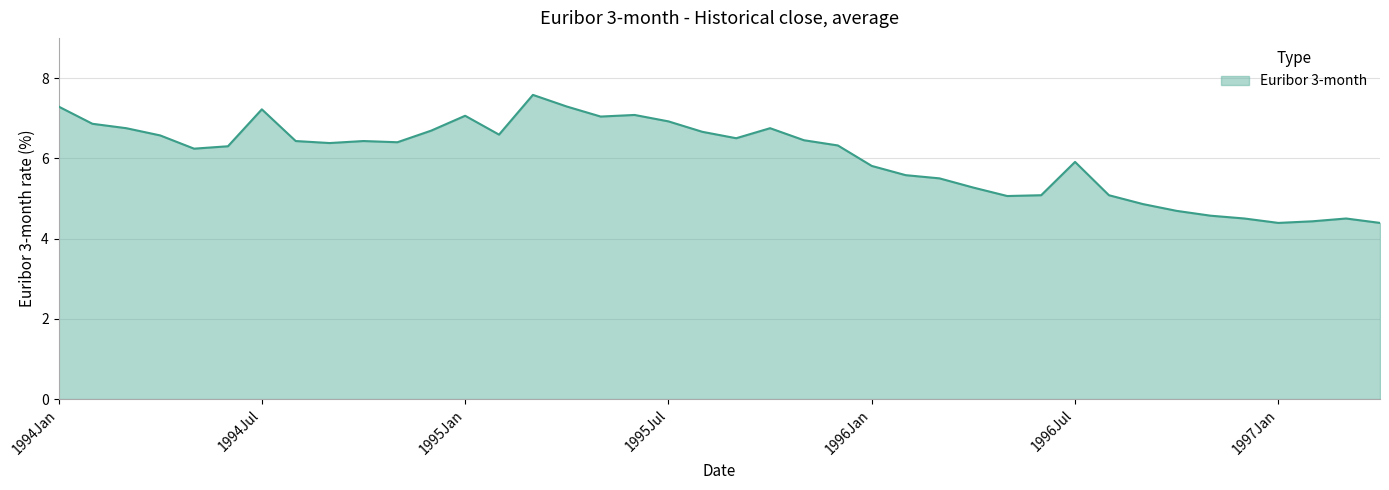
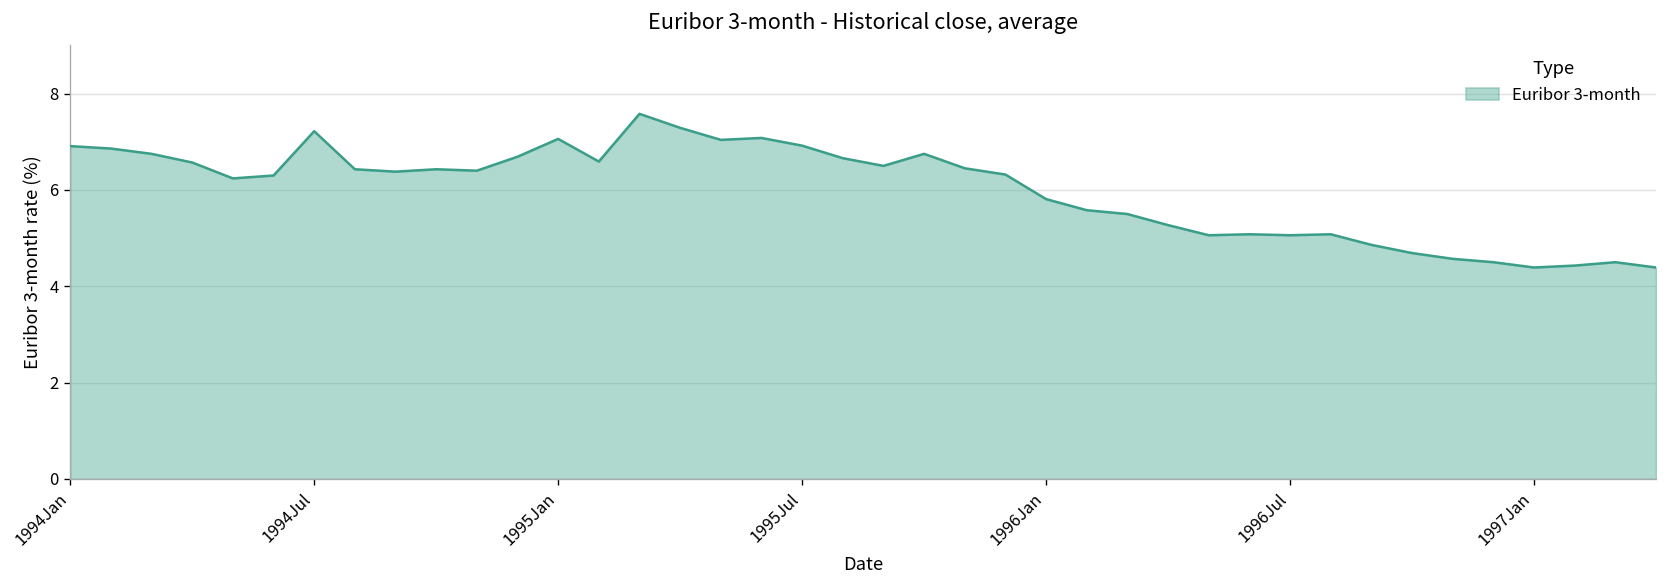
1994Jan: 7.3 -> 6.9
1996Jul: 5.9 -> 5.1
